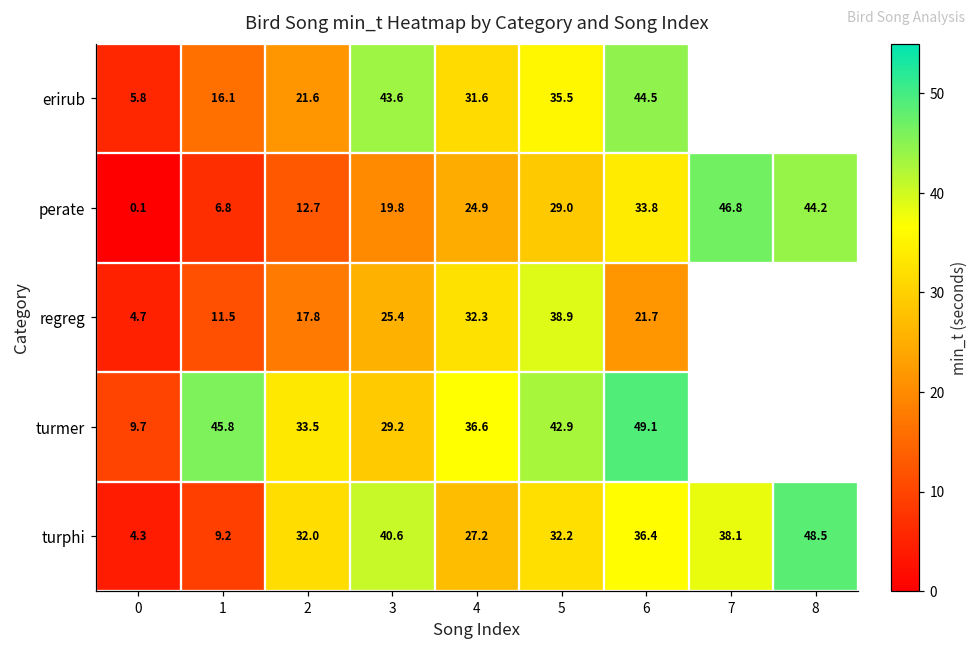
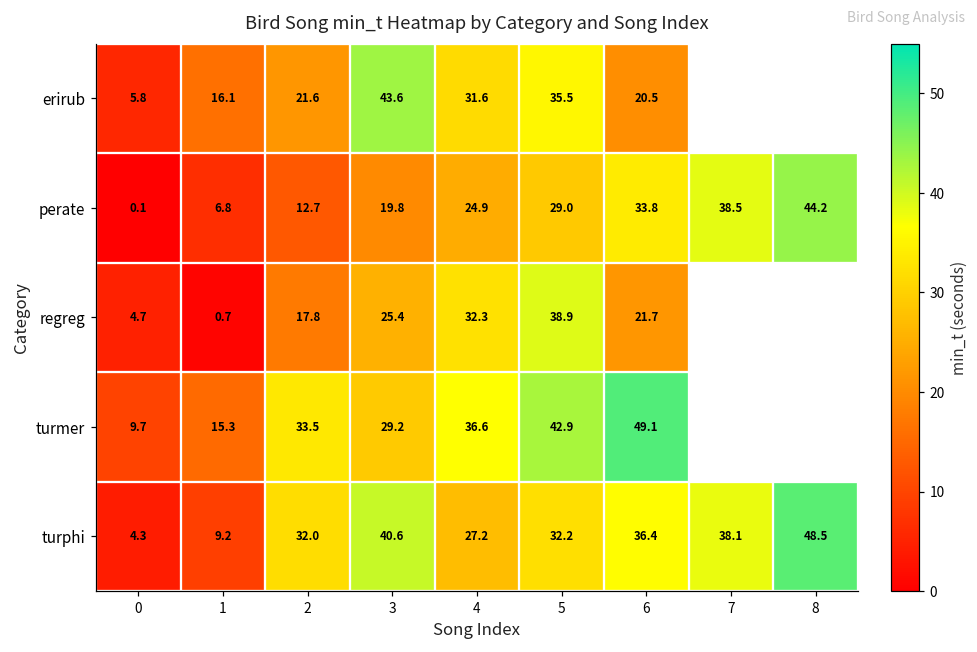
erirub, 6: 44.5 -> 20.5
perate, 7: 46.8 -> 38.5
regreg, 1: 11.5 -> 0.7
turmer, 1: 45.8 -> 15.3
